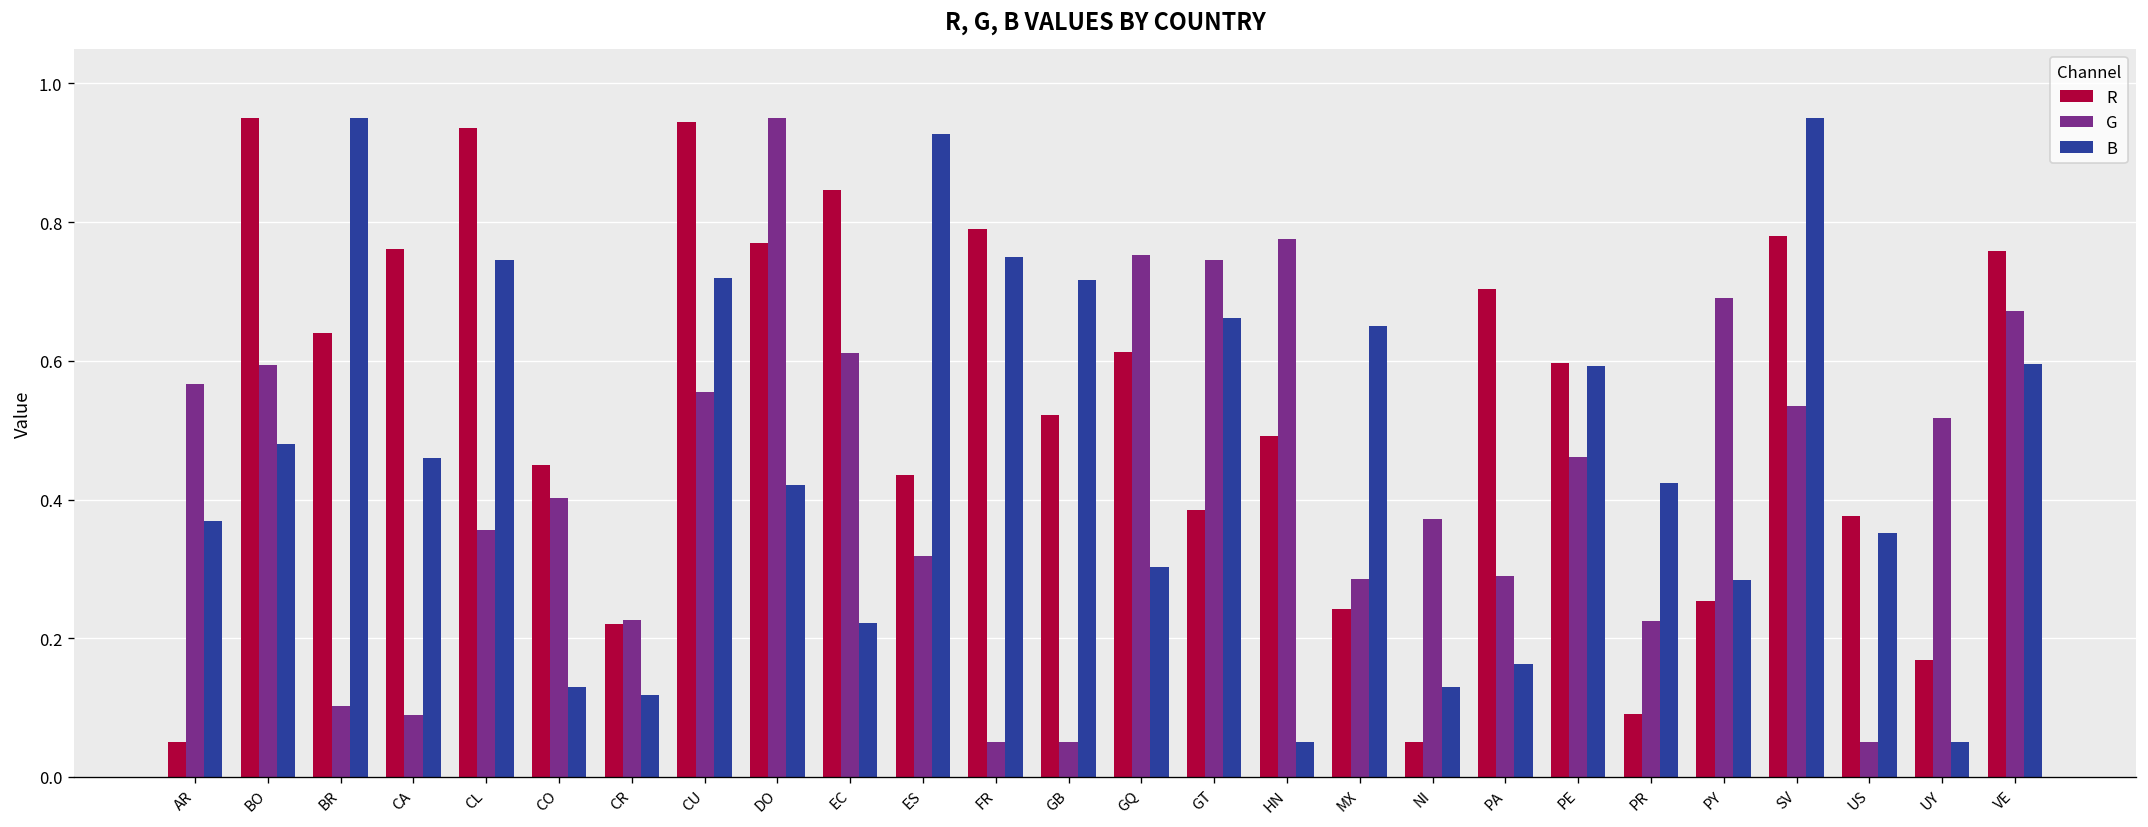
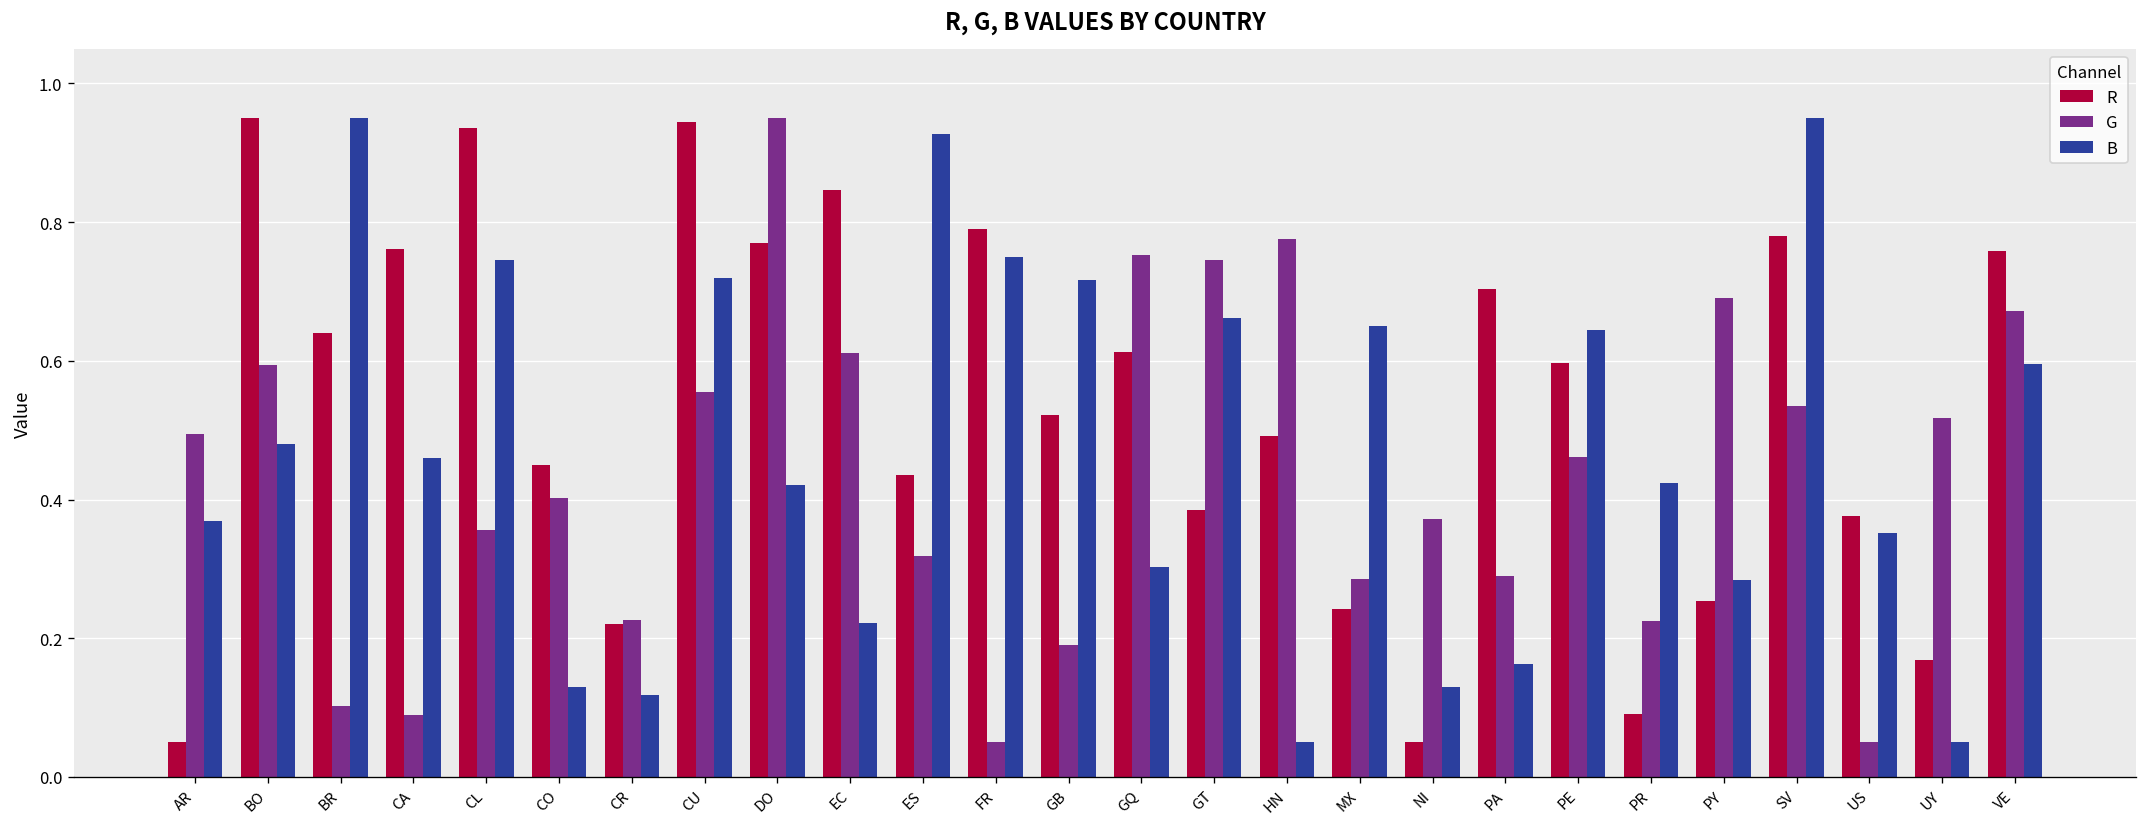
G, AR: 0.57 -> 0.49
G, GB: 0.05 -> 0.19
B, PE: 0.59 -> 0.64
